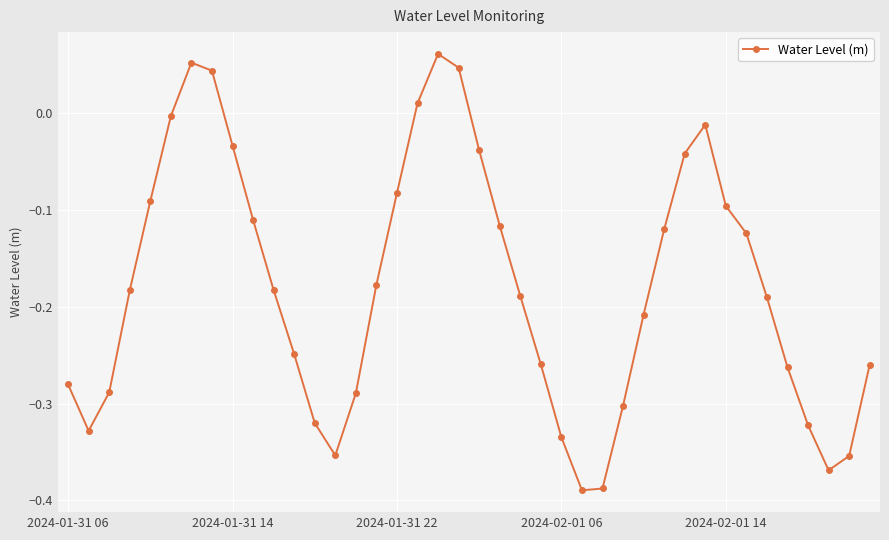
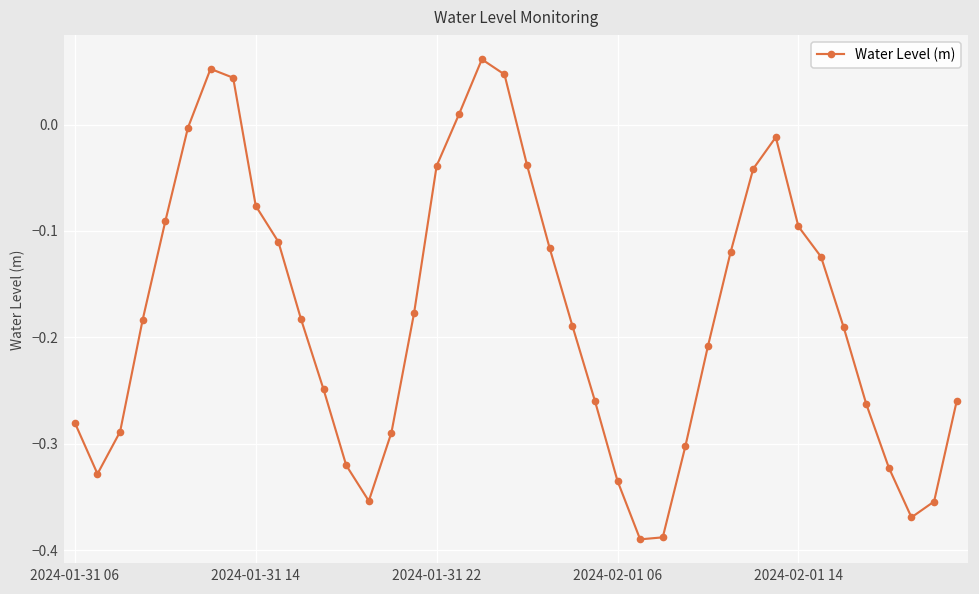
2024-01-31 14: -0.03 -> -0.08
2024-01-31 22: -0.08 -> -0.04
